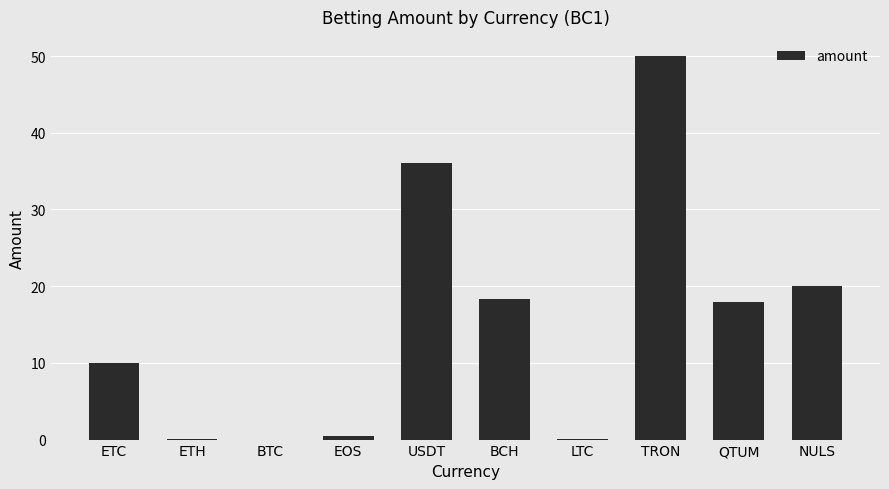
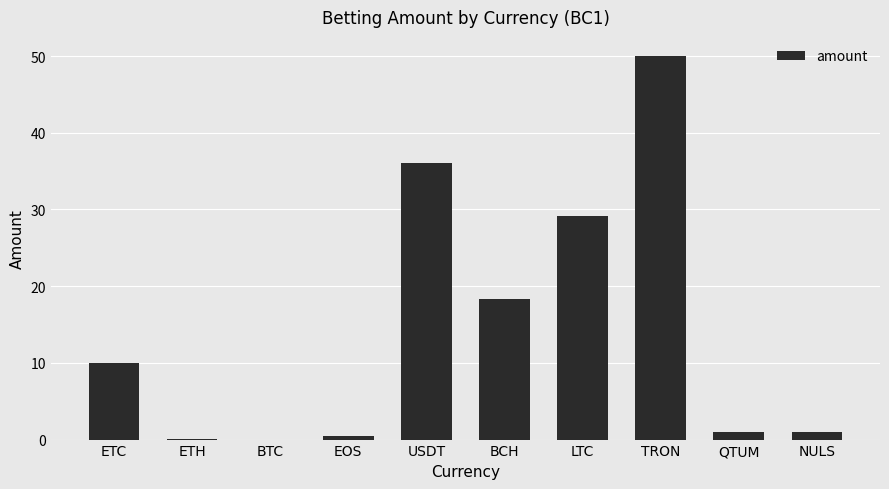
LTC: 0 -> 29
QTUM: 18 -> 1
NULS: 20 -> 1
